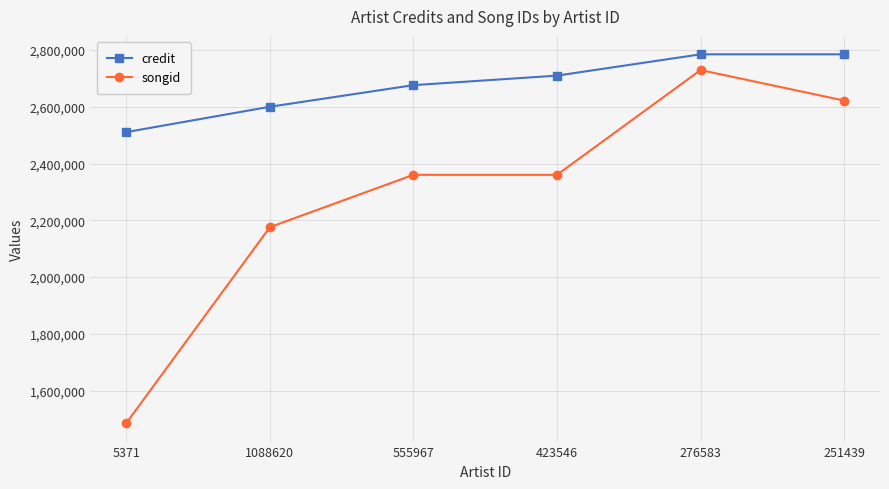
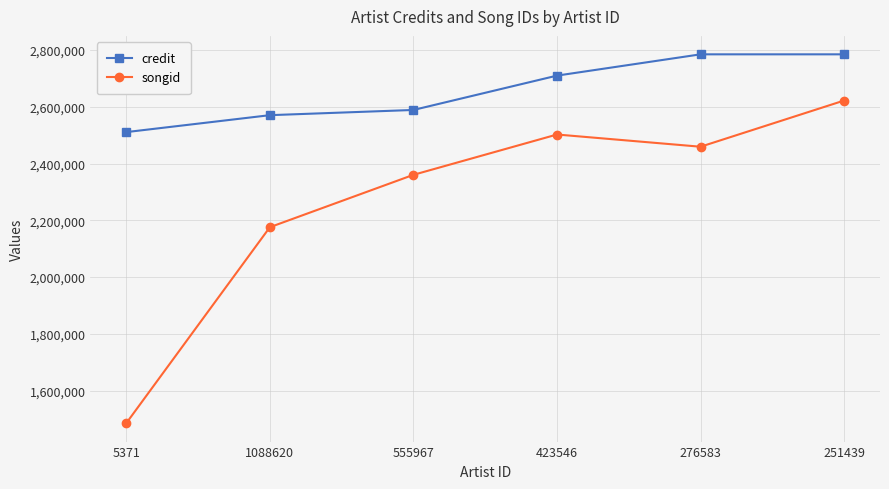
credit, 1088620: 2,600,000 -> 2,570,000
credit, 555967: 2,680,000 -> 2,590,000
songid, 423546: 2,360,000 -> 2,500,000
songid, 276583: 2,730,000 -> 2,460,000
